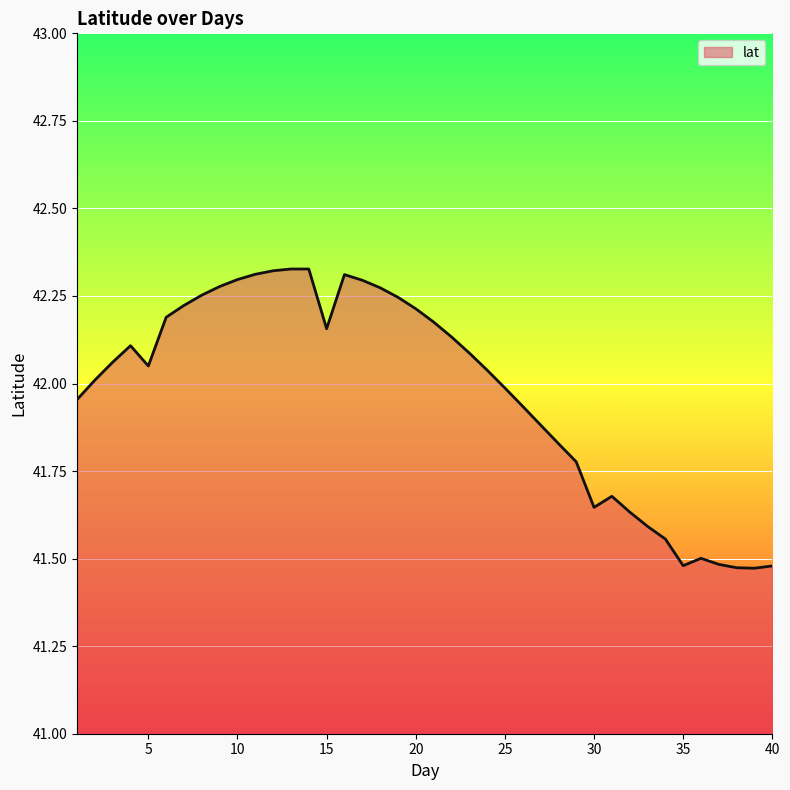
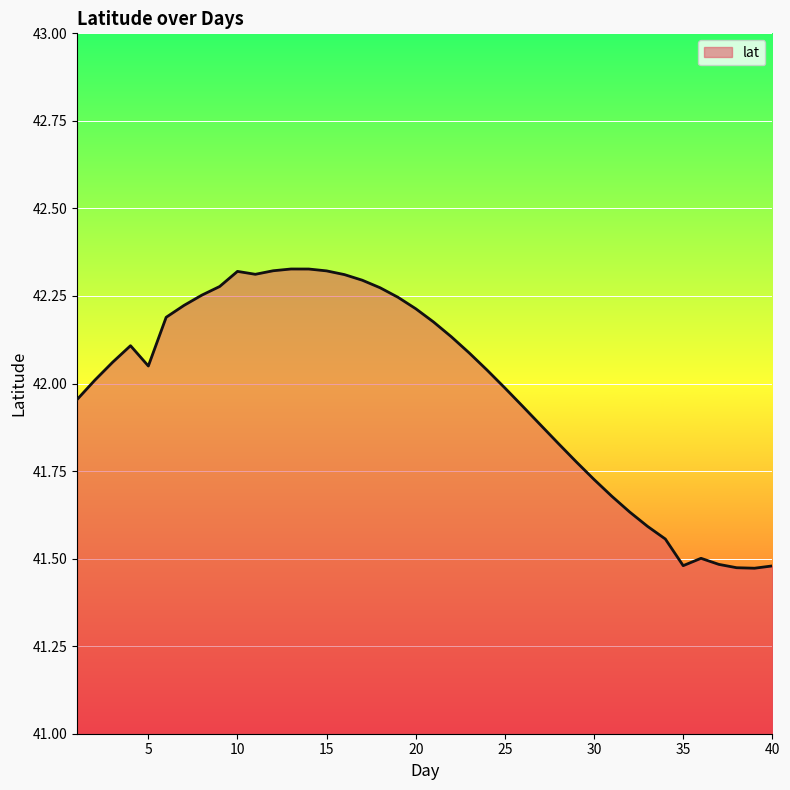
10: 42.30 -> 42.32
15: 42.16 -> 42.32
30: 41.65 -> 41.73
